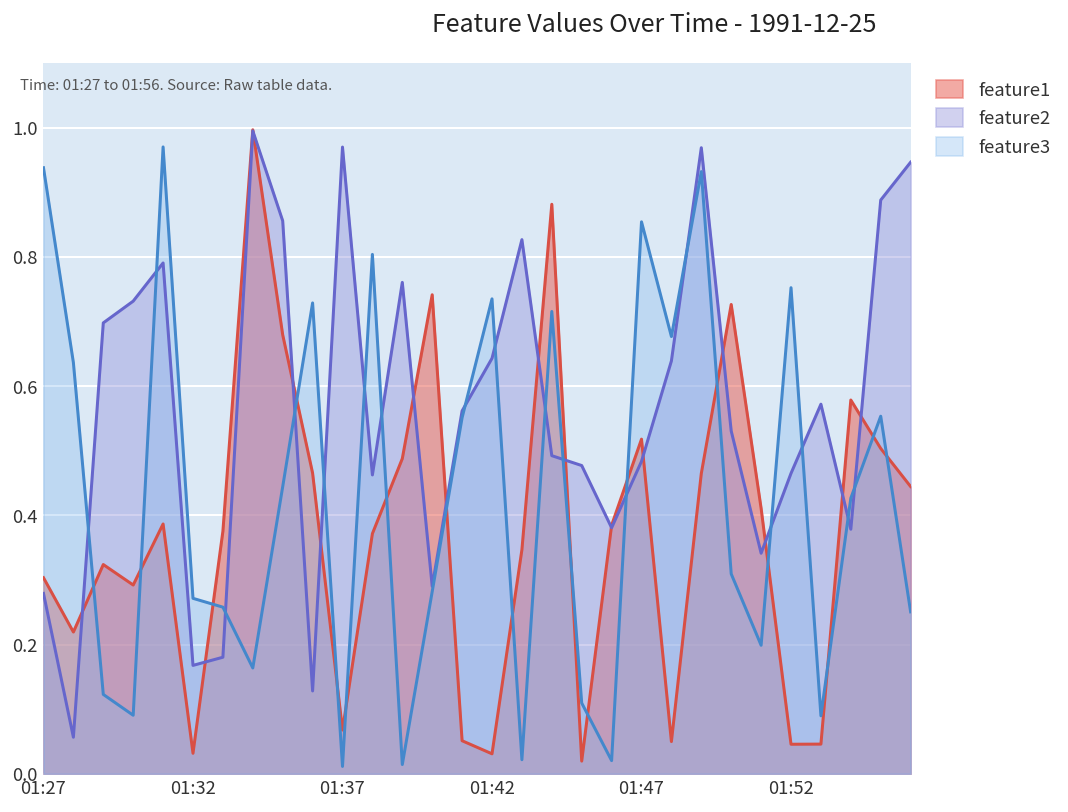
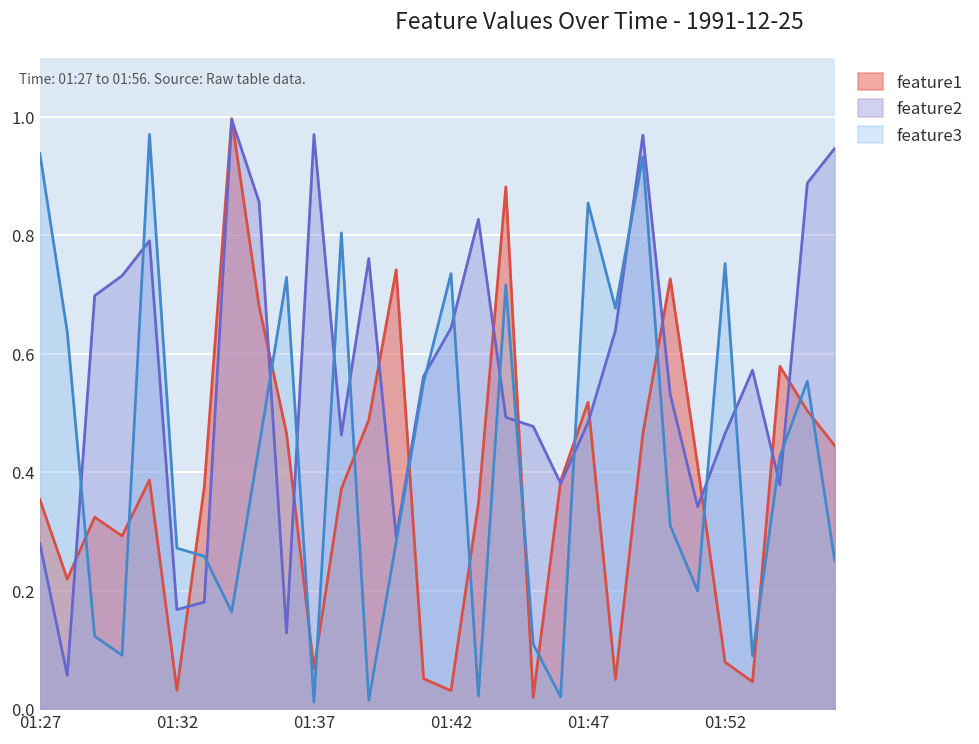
feature1, 01:27: 0.30 -> 0.35
feature1, 01:52: 0.05 -> 0.08
